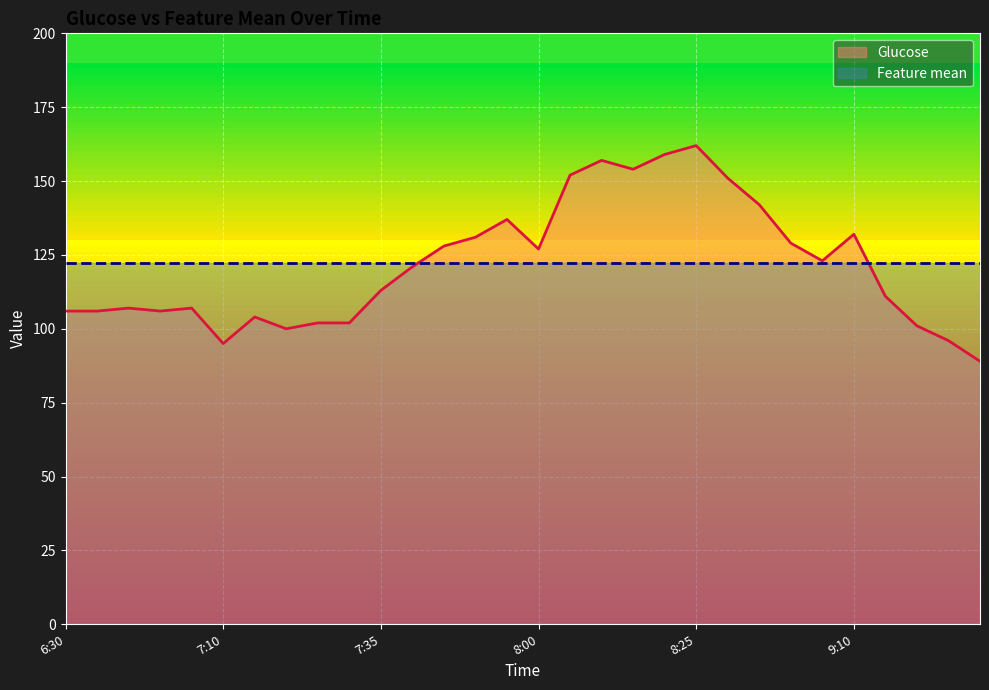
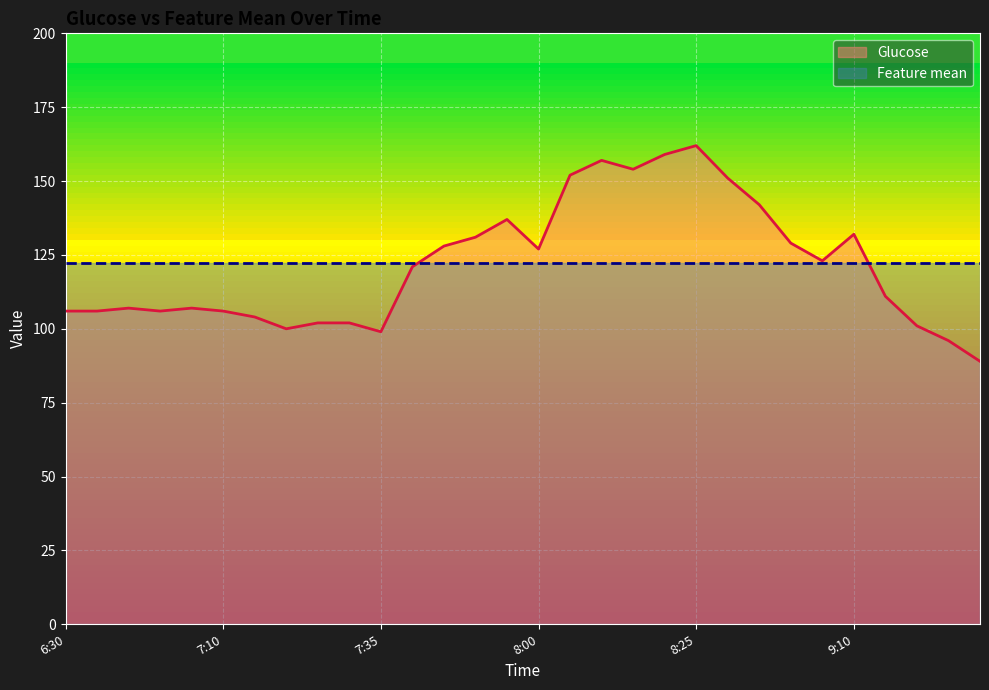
Glucose, 7:10: 95 -> 106
Glucose, 7:35: 113 -> 99
